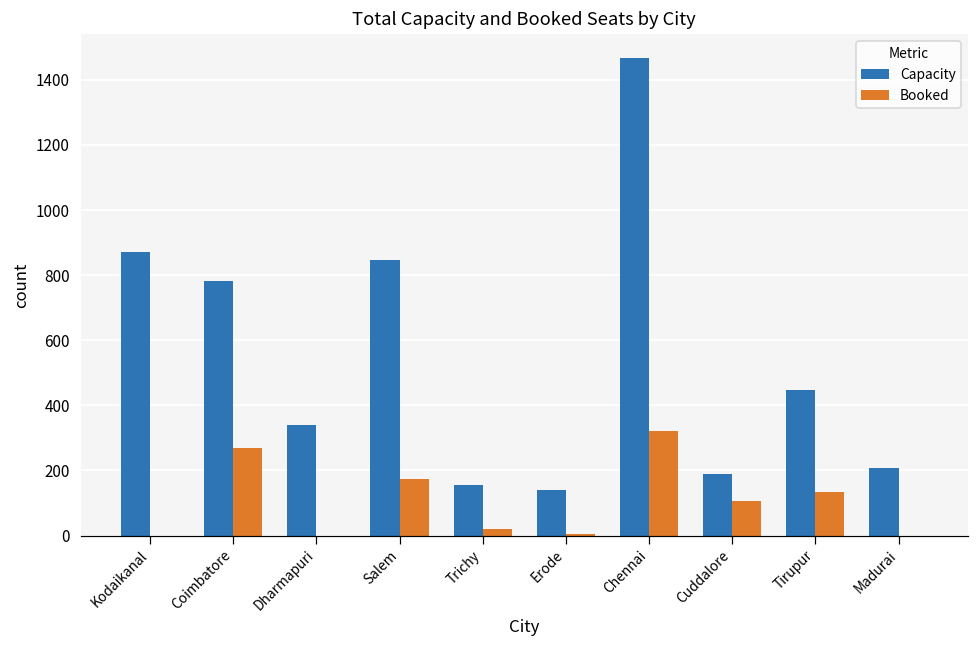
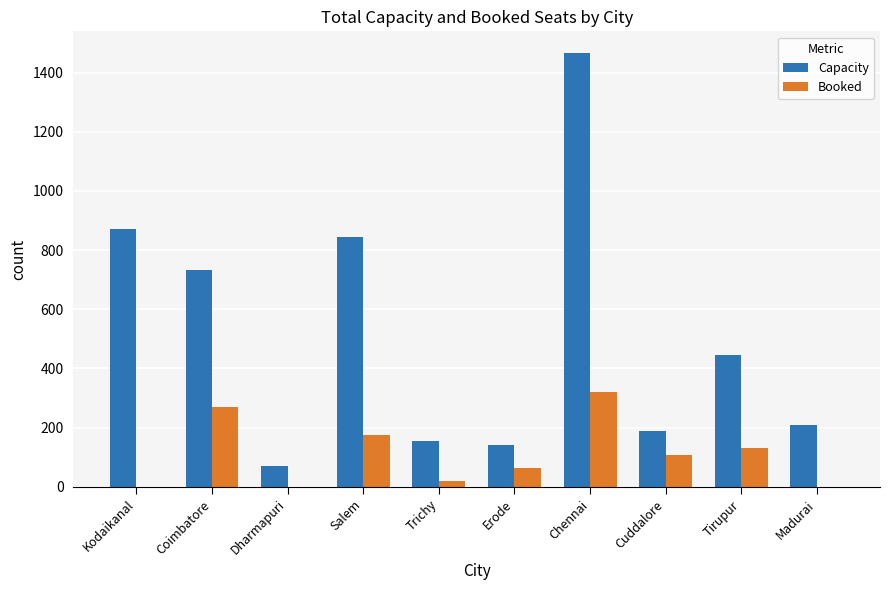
Capacity, Coimbatore: 780 -> 730
Capacity, Dharmapuri: 340 -> 70
Booked, Erode: 0 -> 60
